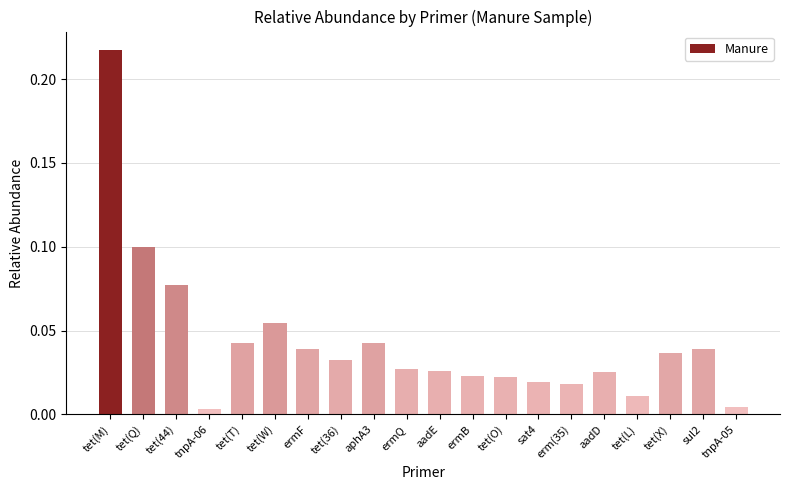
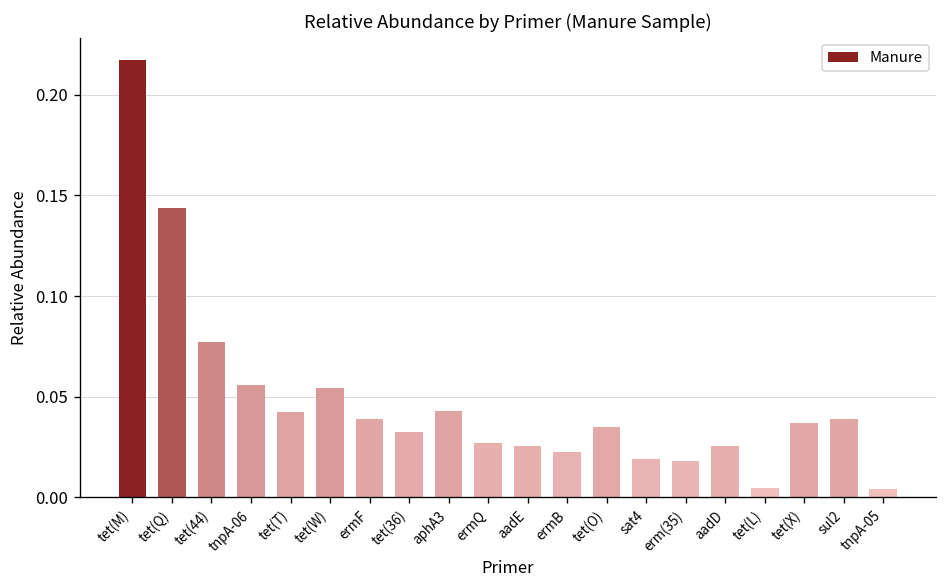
tet(Q): 0.100 -> 0.144
tnpA-06: 0.003 -> 0.056
tet(O): 0.022 -> 0.035
tet(L): 0.011 -> 0.004
